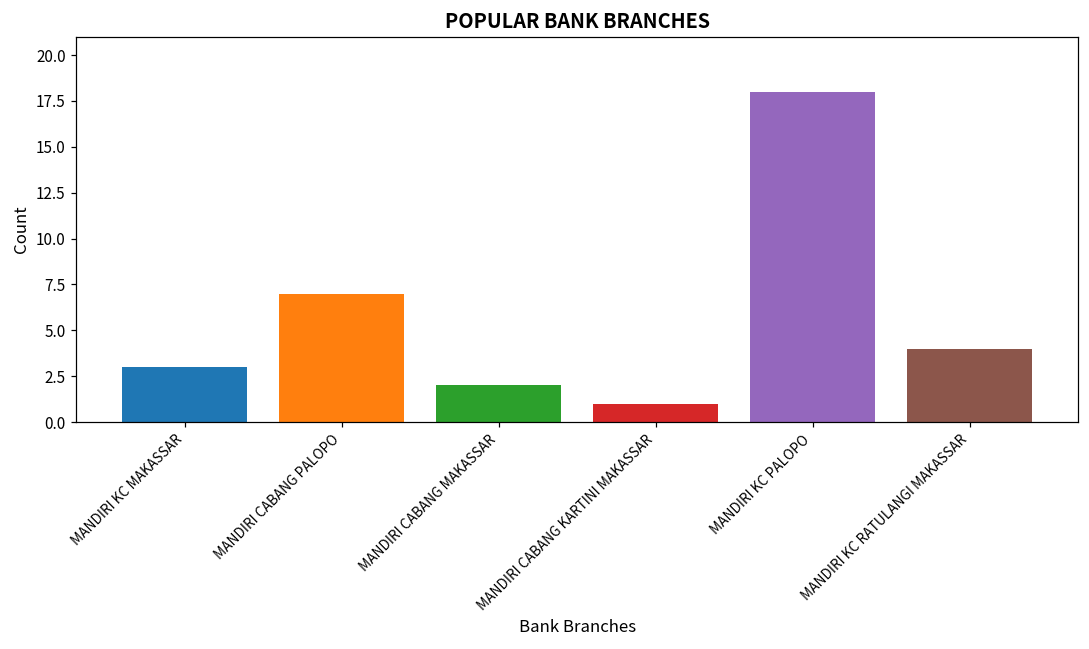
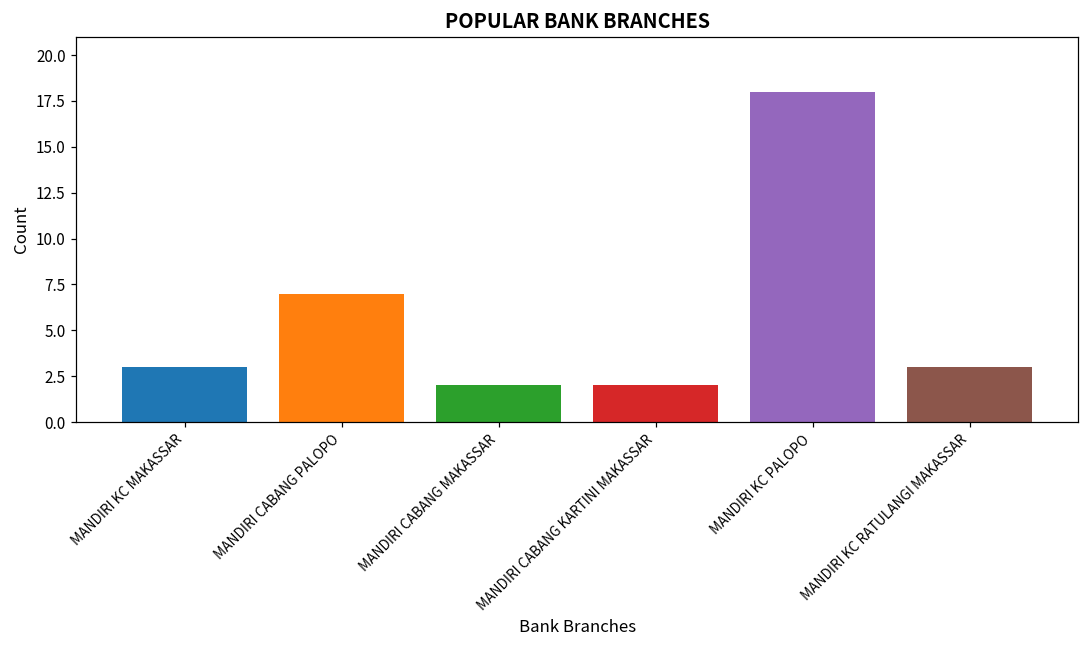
MANDIRI CABANG KARTINI MAKASSAR: 1 -> 2
MANDIRI KC RATULANGI MAKASSAR: 4 -> 3
